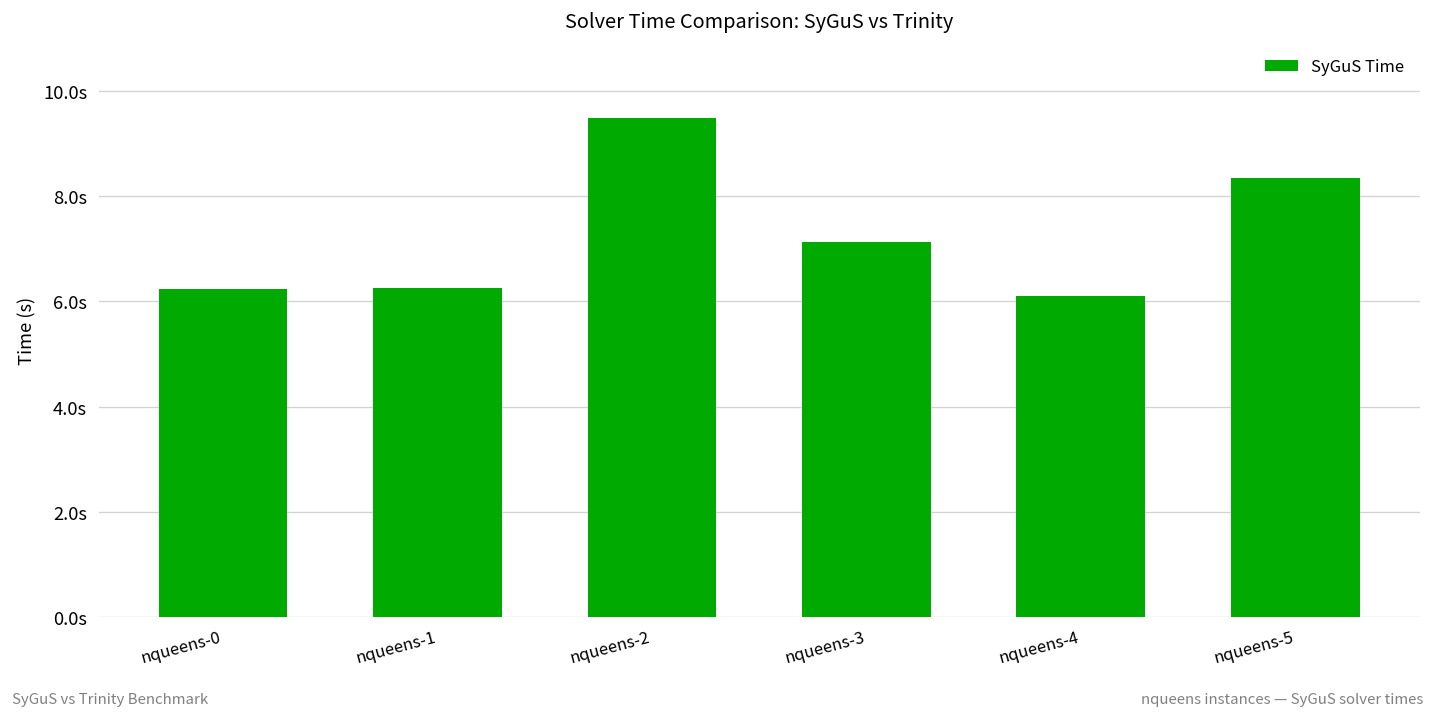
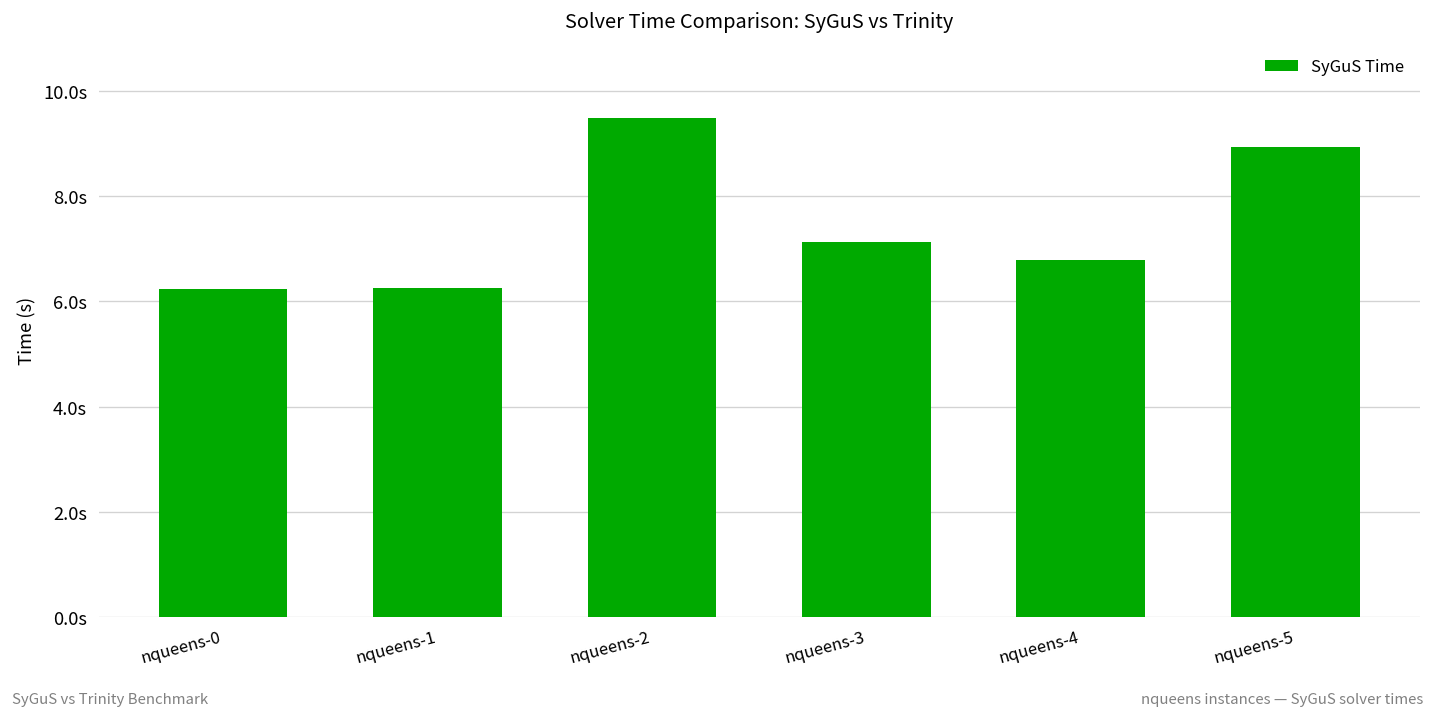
nqueens-4: 6.1s -> 6.8s
nqueens-5: 8.3s -> 8.9s
